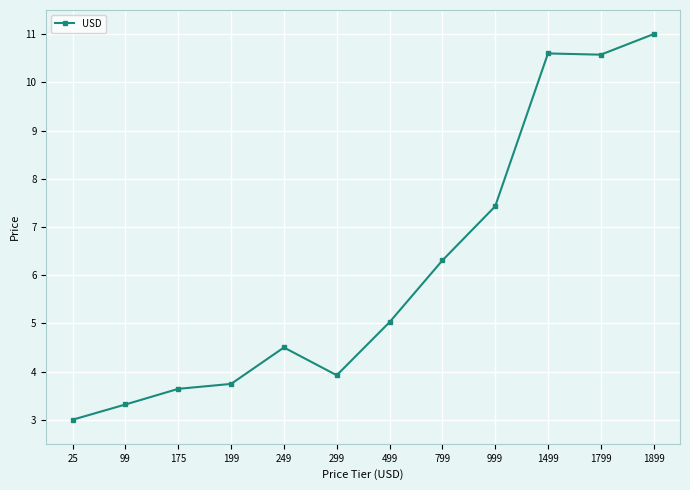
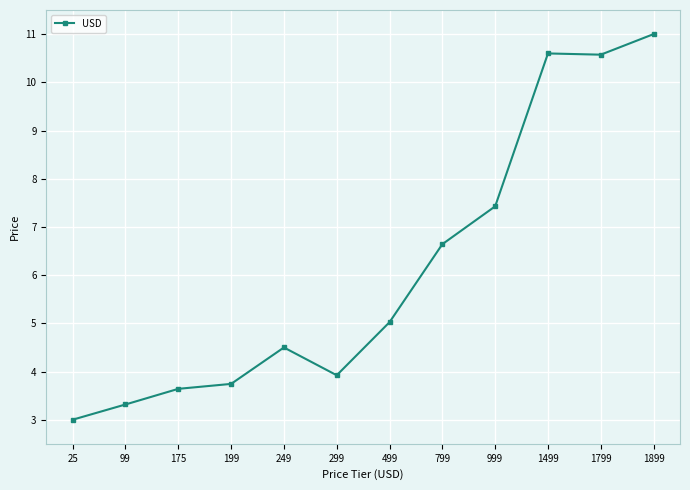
799: 6.3 -> 6.6
